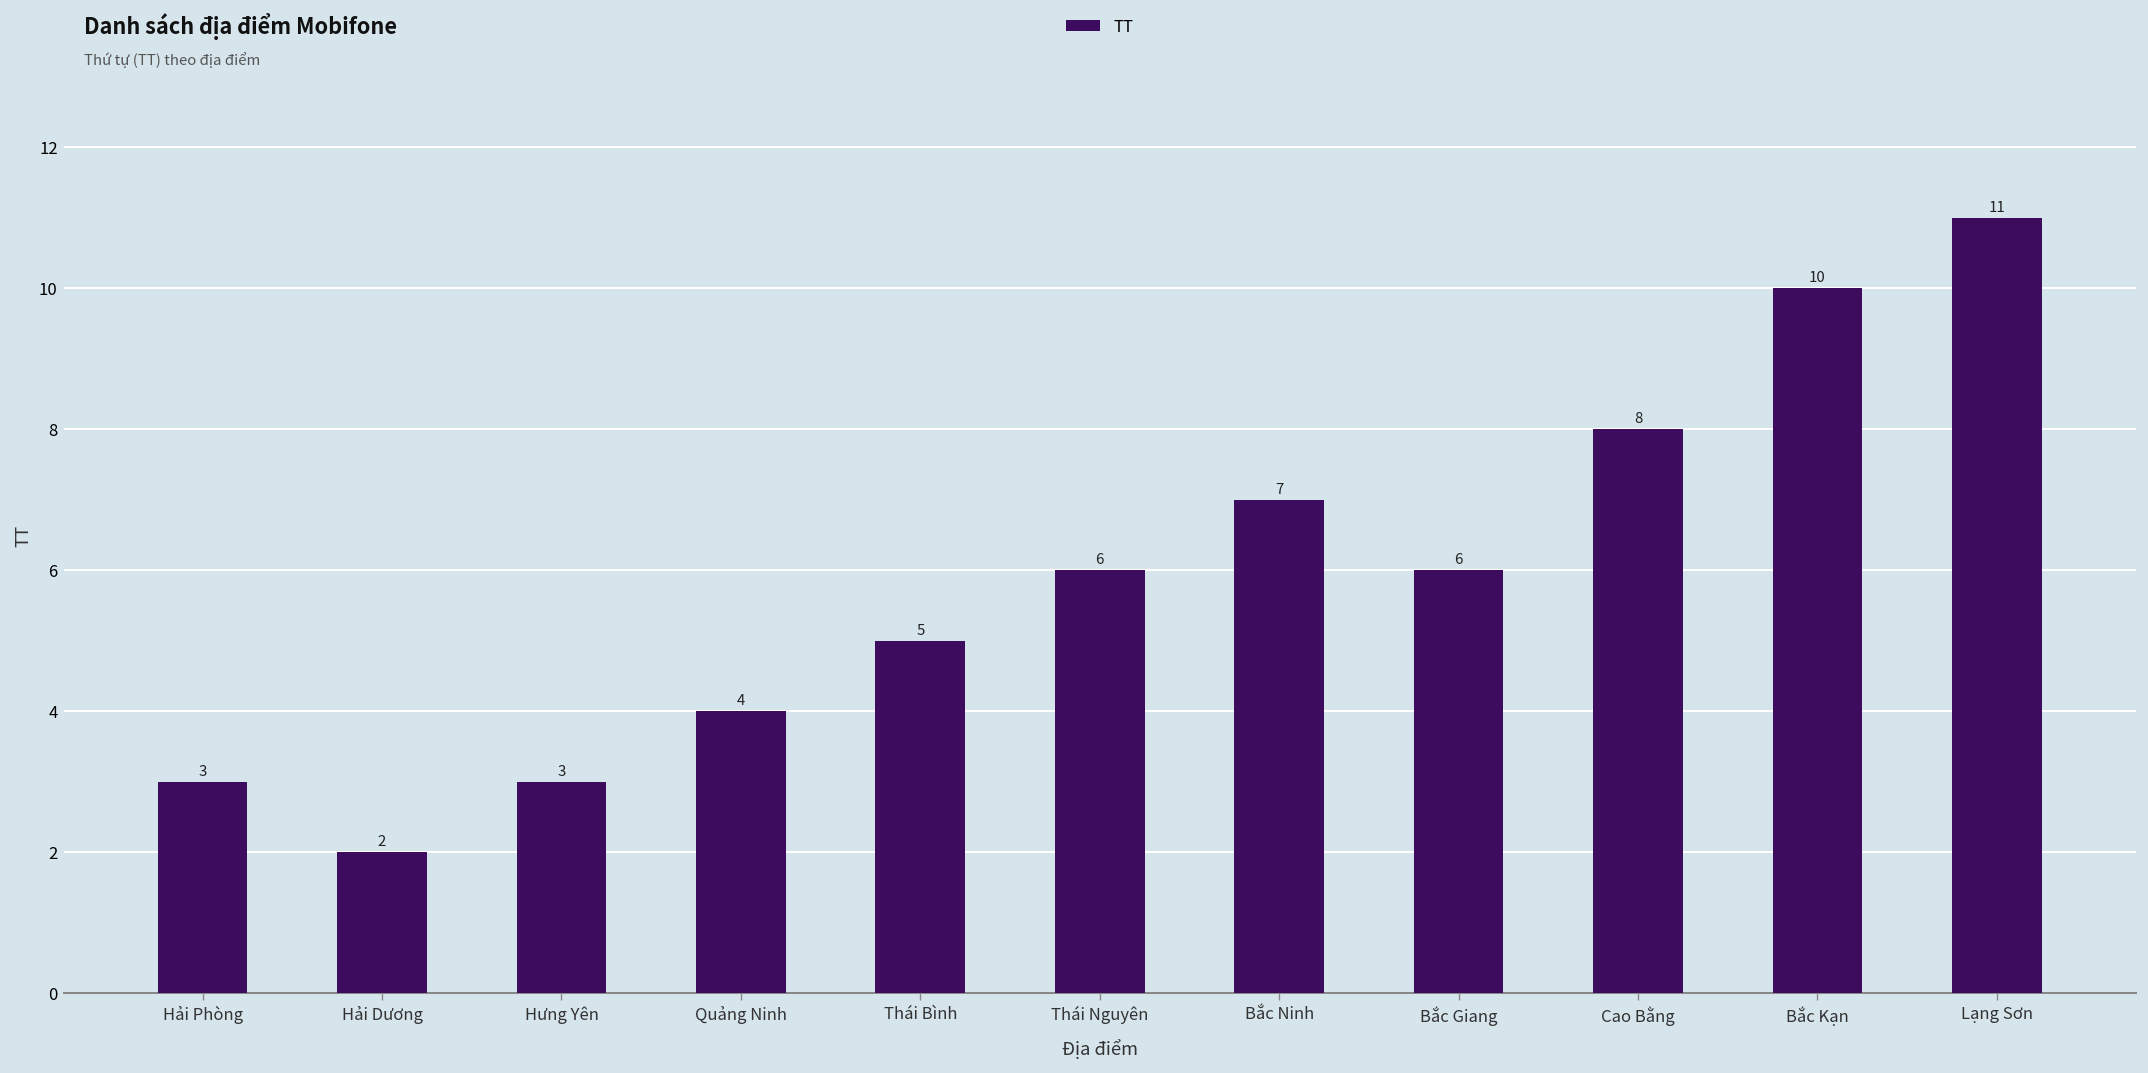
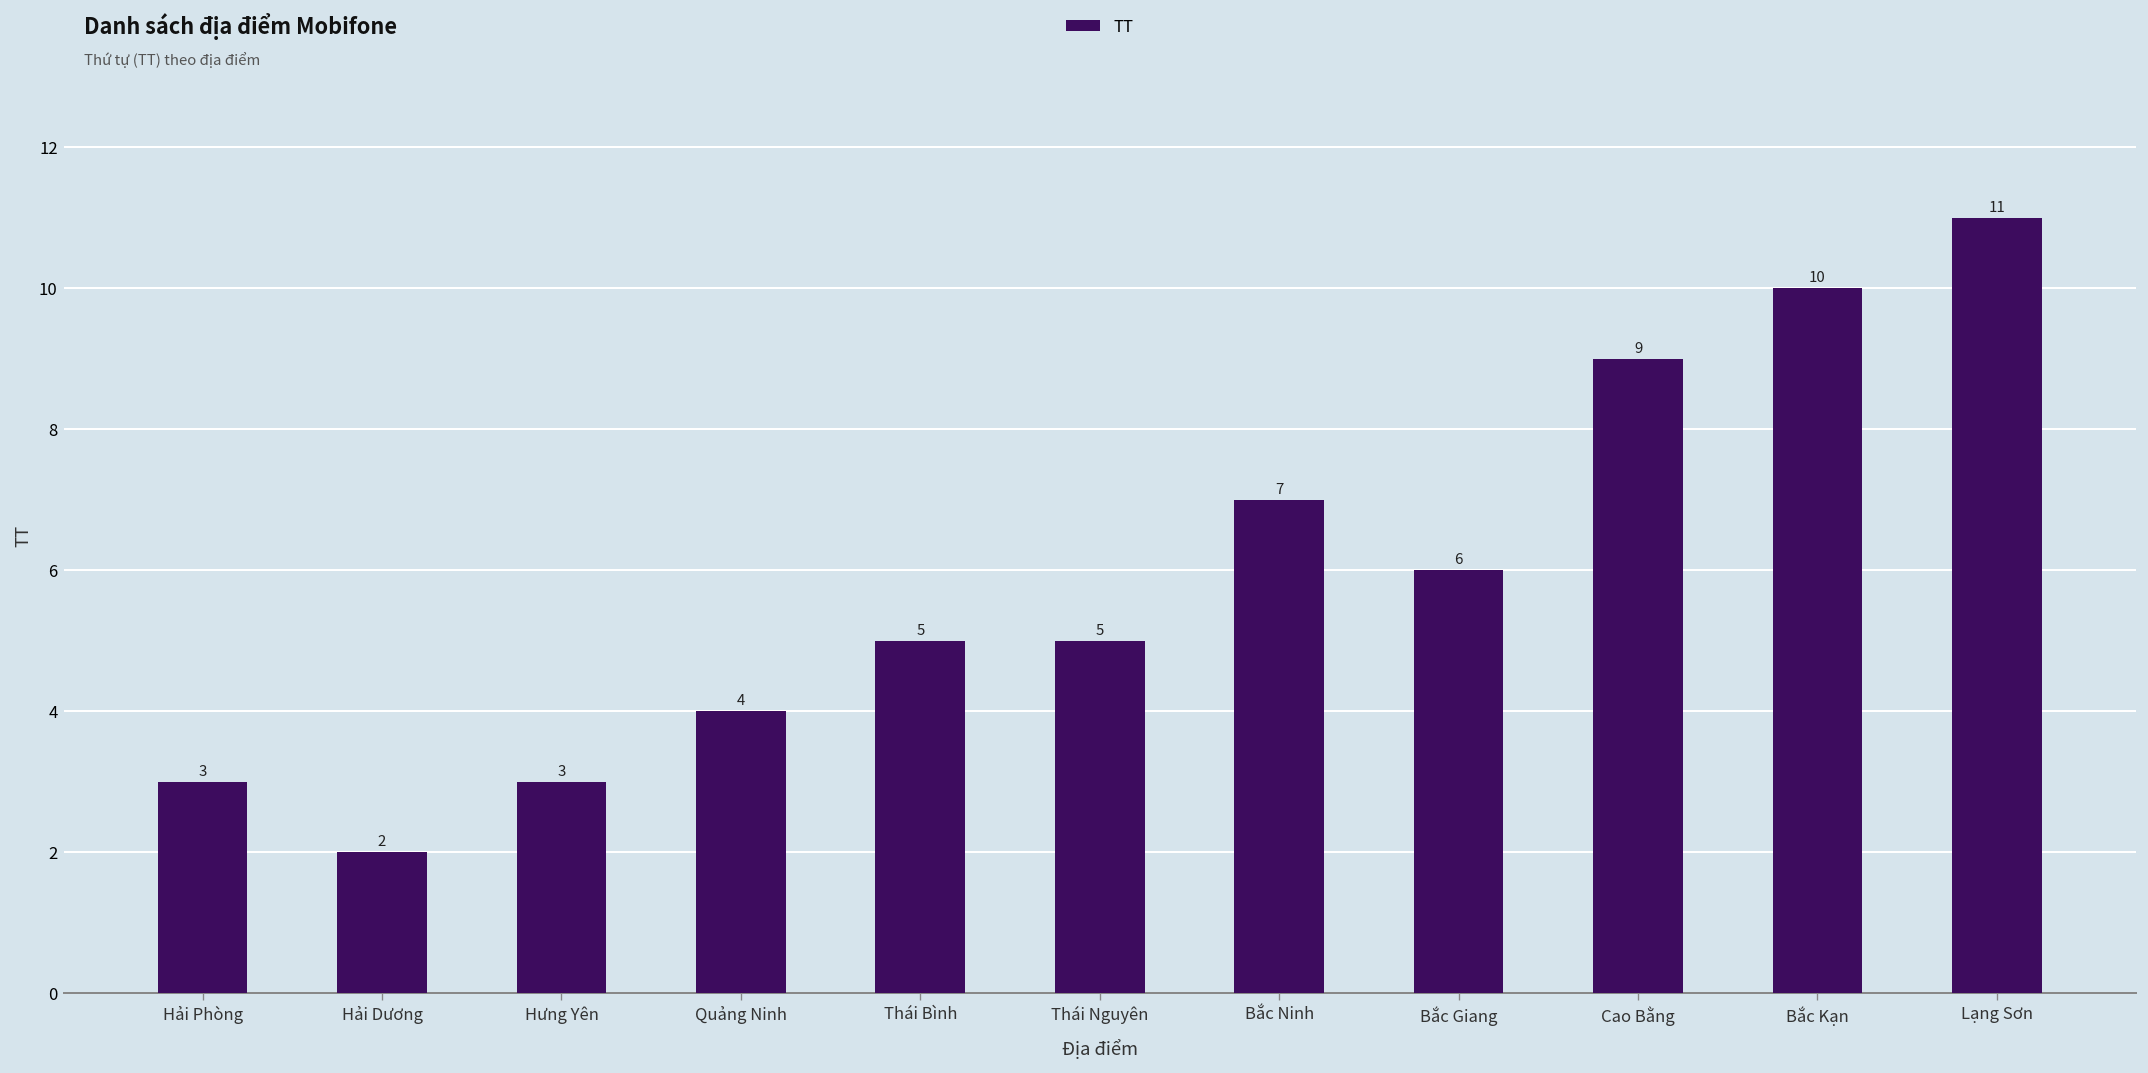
Thái Nguyên: 6 -> 5
Cao Bằng: 8 -> 9
